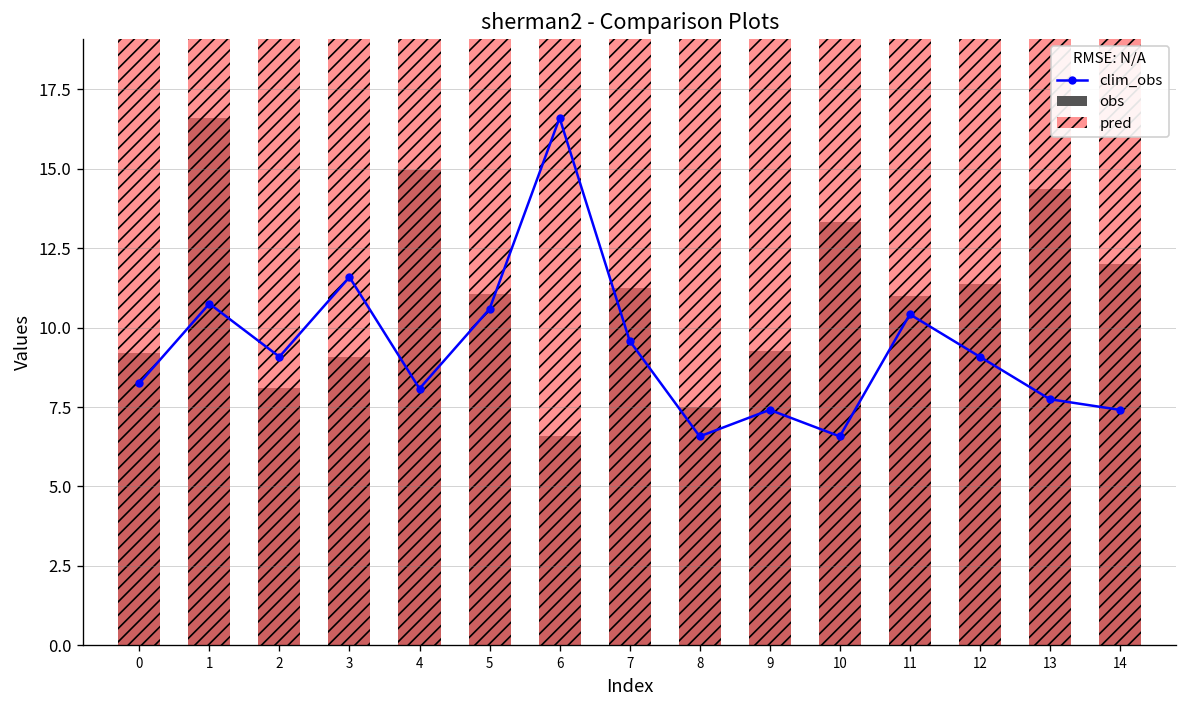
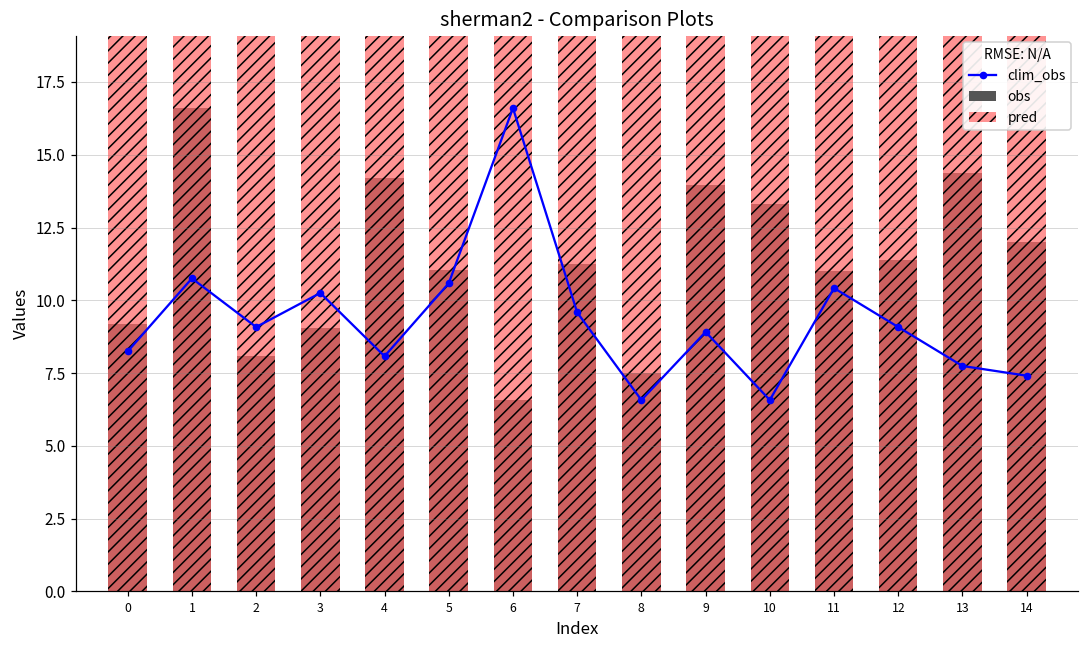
clim_obs, 3: 11.6 -> 10.3
obs, 4: 15.0 -> 14.2
clim_obs, 9: 7.4 -> 8.9
obs, 9: 9.3 -> 14.0
